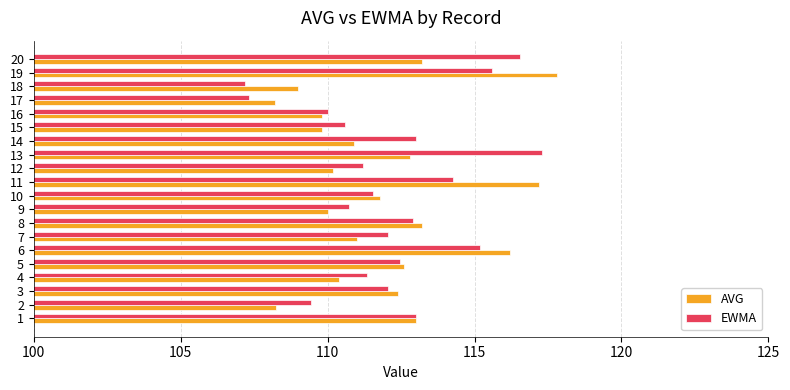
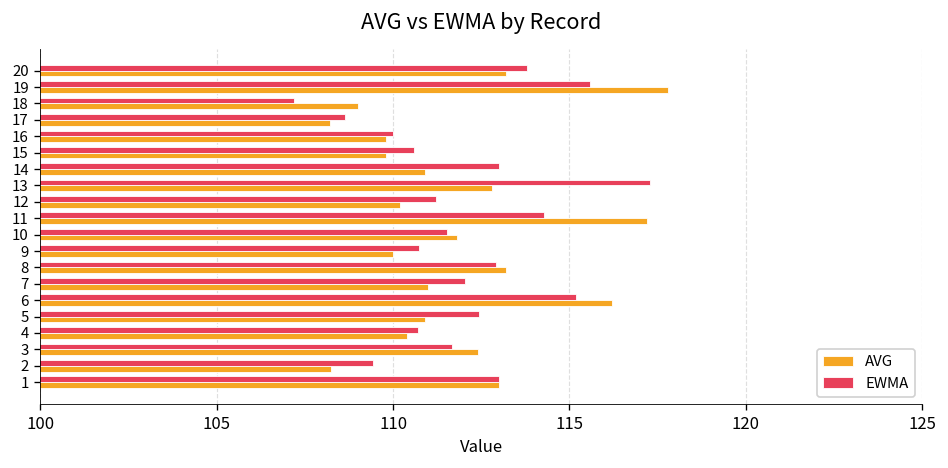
EWMA, 20: 116.6 -> 113.8
EWMA, 17: 107.3 -> 108.7
AVG, 5: 112.6 -> 110.9
EWMA, 4: 111.3 -> 110.7
EWMA, 3: 112.0 -> 111.7
